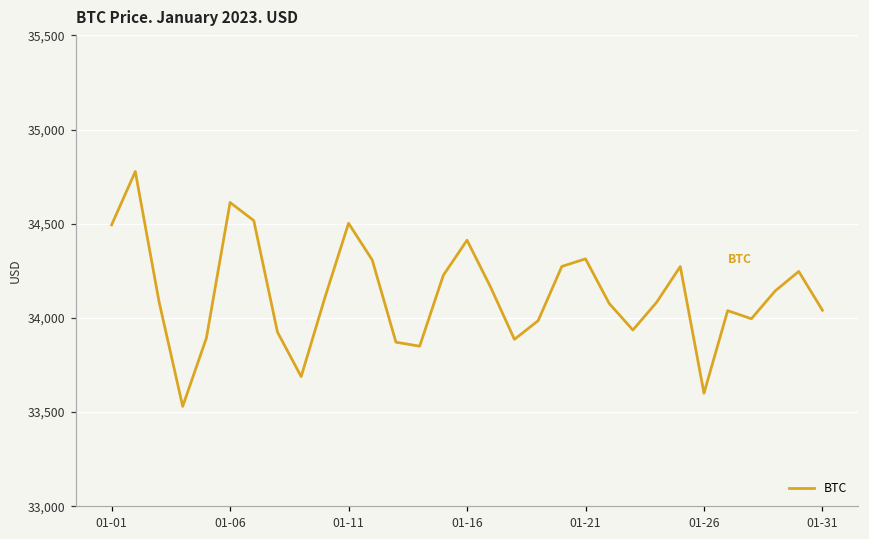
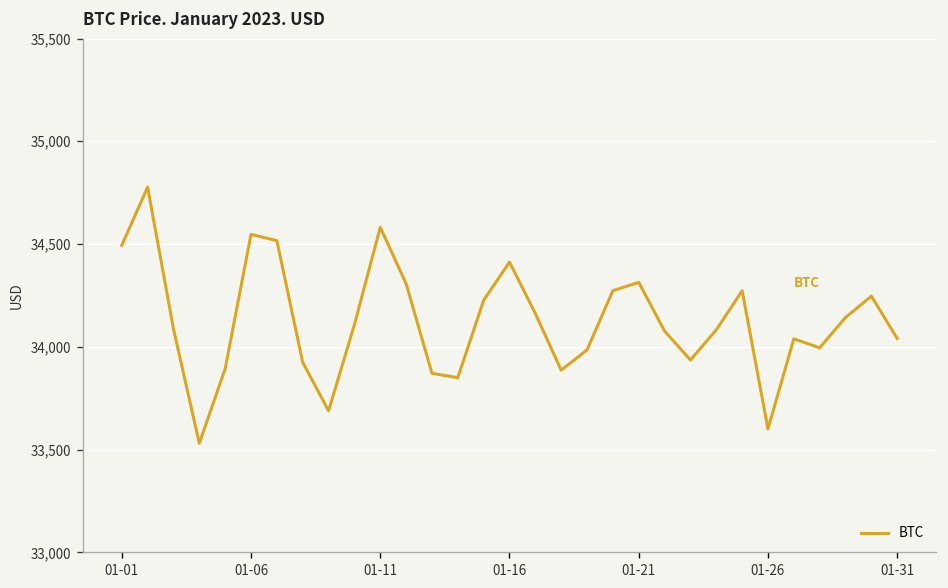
01-06: 34,610 -> 34,550
01-11: 34,500 -> 34,580
